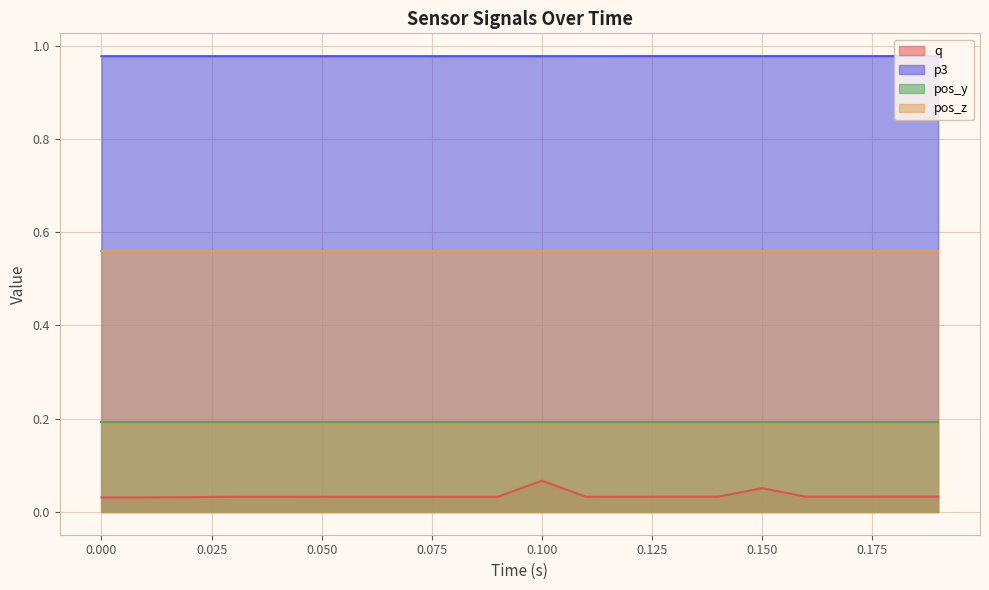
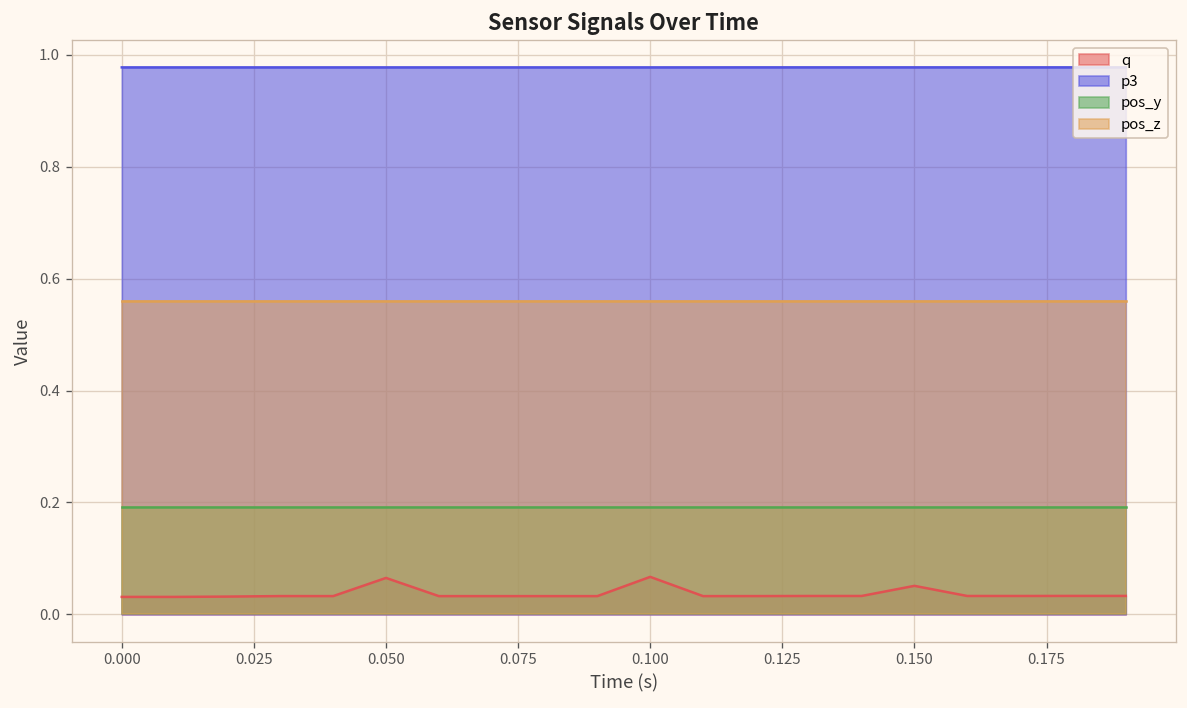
q, 0.050: 0.03 -> 0.07
